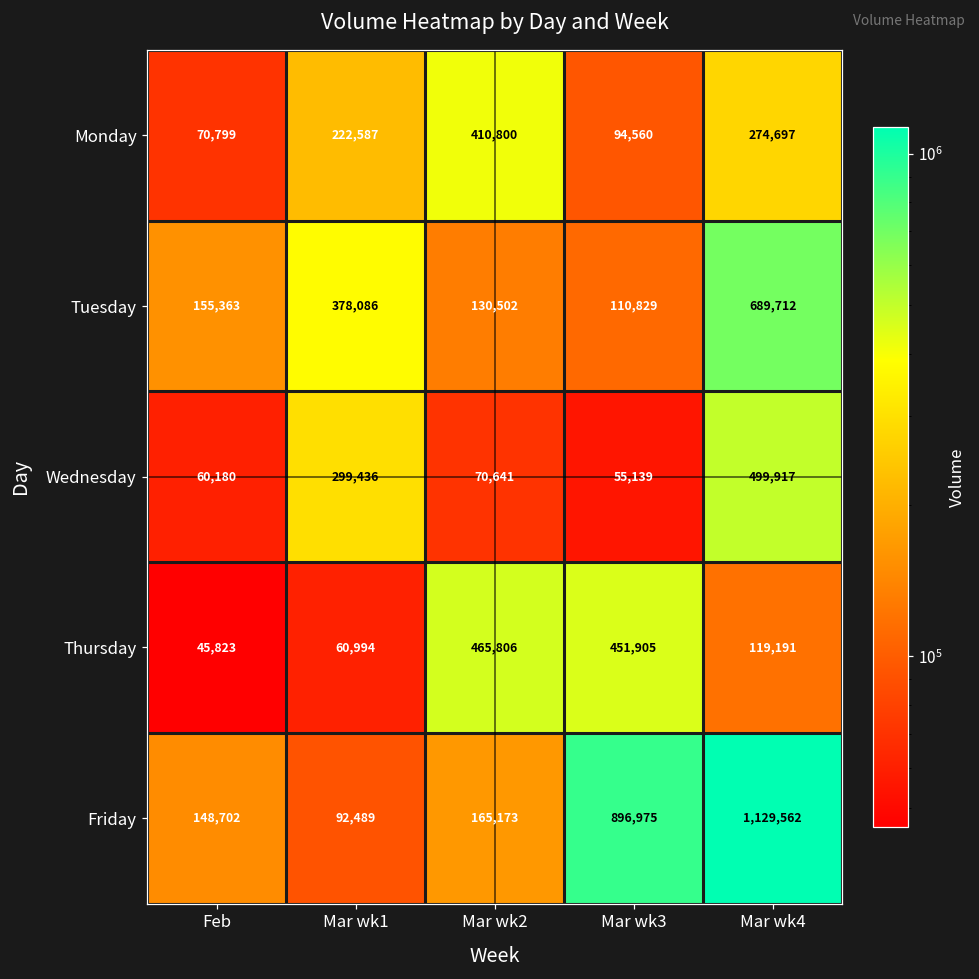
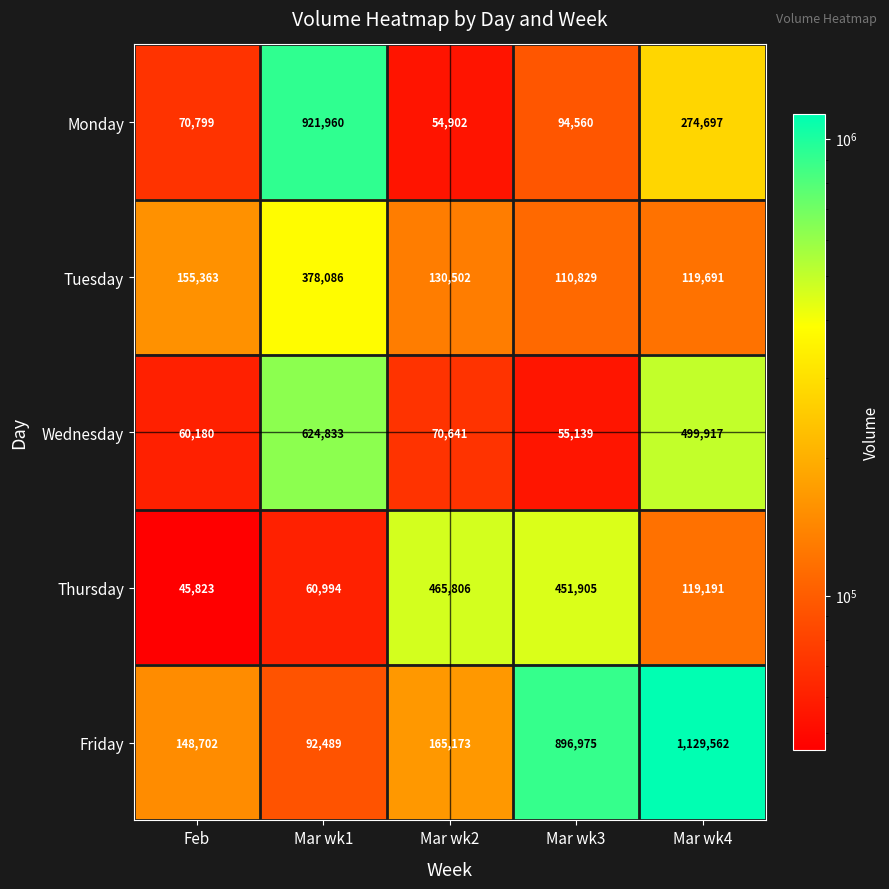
Monday, Mar wk1: 222,587 -> 921,960
Monday, Mar wk2: 410,800 -> 54,902
Tuesday, Mar wk4: 689,712 -> 119,691
Wednesday, Mar wk1: 299,436 -> 624,833
